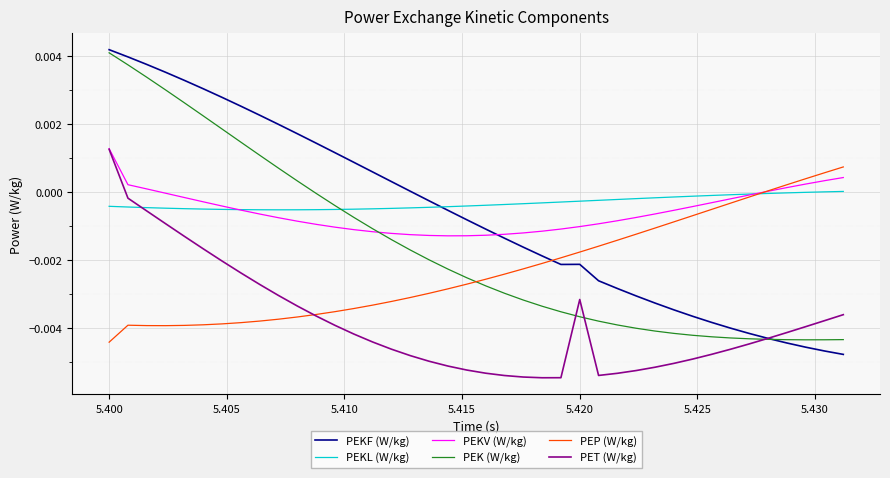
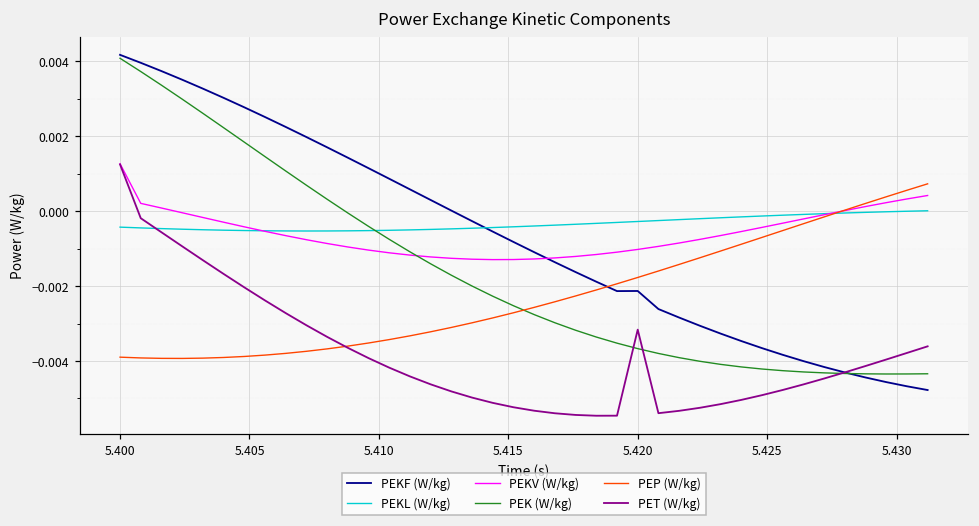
PEP (W/kg), 5.400: -0.0044 -> -0.0039
